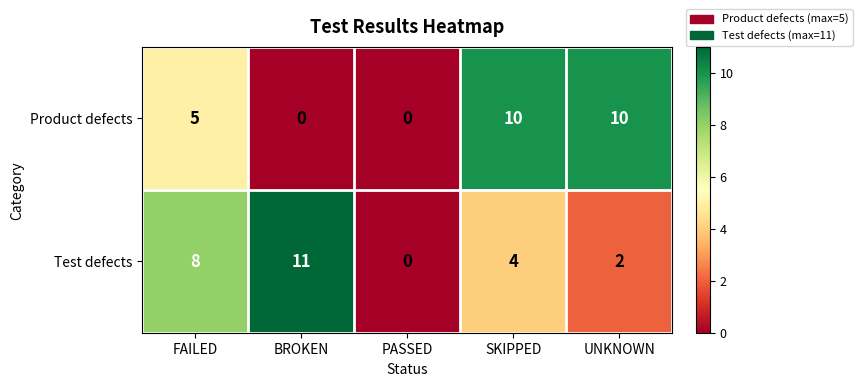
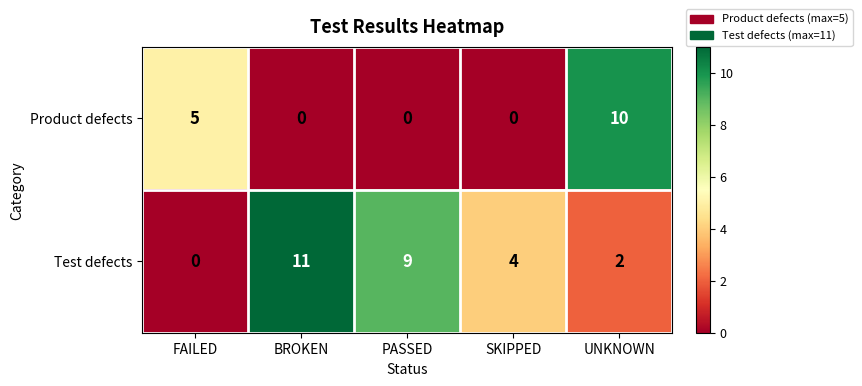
Product defects, SKIPPED: 10 -> 0
Test defects, FAILED: 8 -> 0
Test defects, PASSED: 0 -> 9
